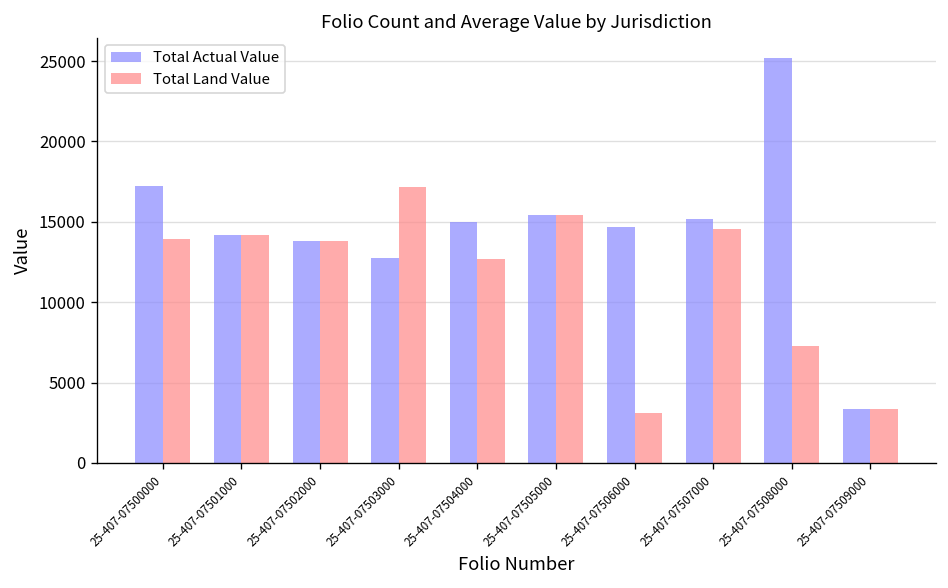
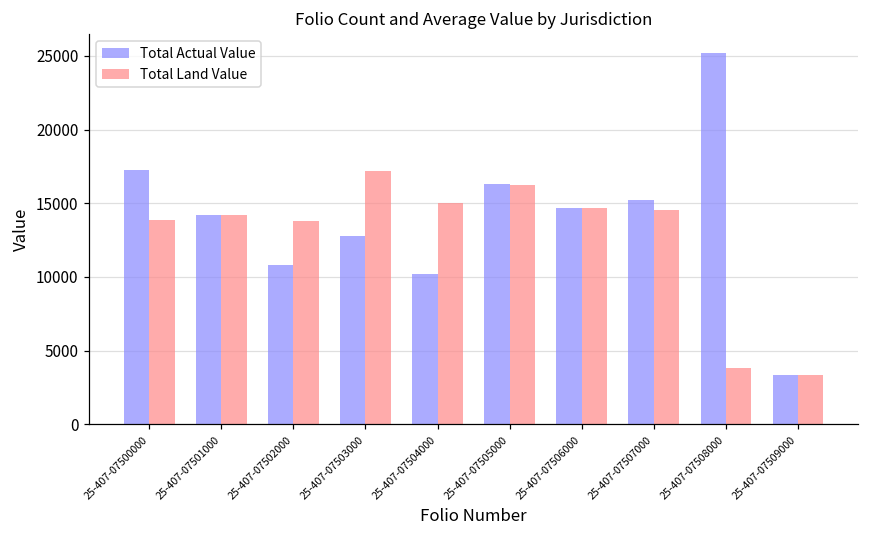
Total Actual Value, 25-407-07502000: 13800 -> 10800
Total Actual Value, 25-407-07504000: 15000 -> 10200
Total Land Value, 25-407-07504000: 12700 -> 15000
Total Actual Value, 25-407-07505000: 15400 -> 16300
Total Land Value, 25-407-07505000: 15400 -> 16200
Total Land Value, 25-407-07506000: 3100 -> 14700
Total Land Value, 25-407-07508000: 7300 -> 3800
